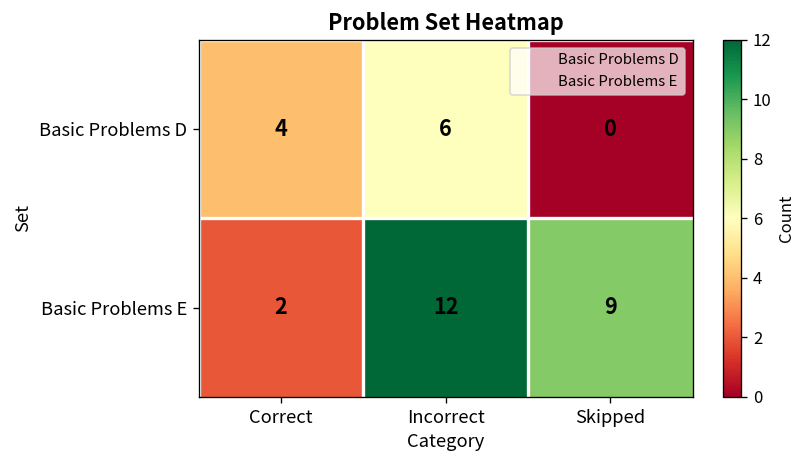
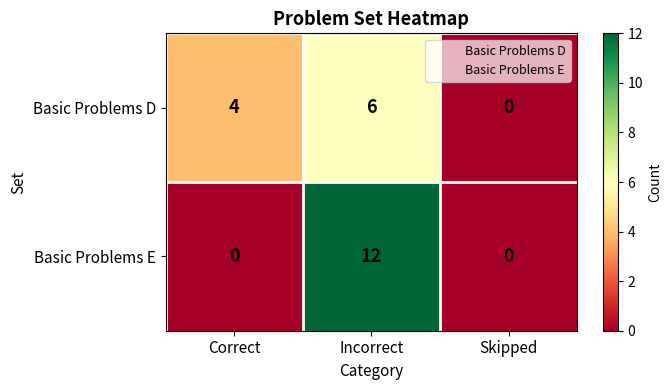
Basic Problems E, Correct: 2 -> 0
Basic Problems E, Skipped: 9 -> 0
